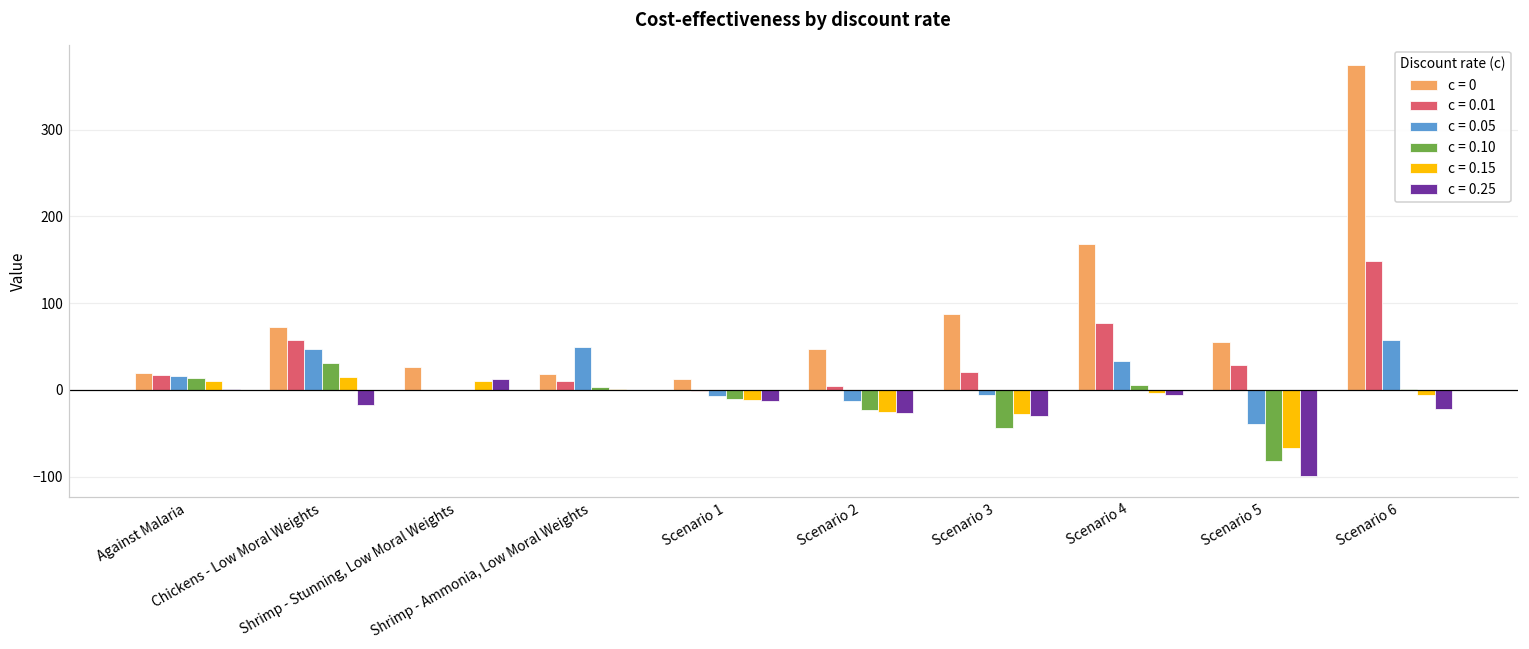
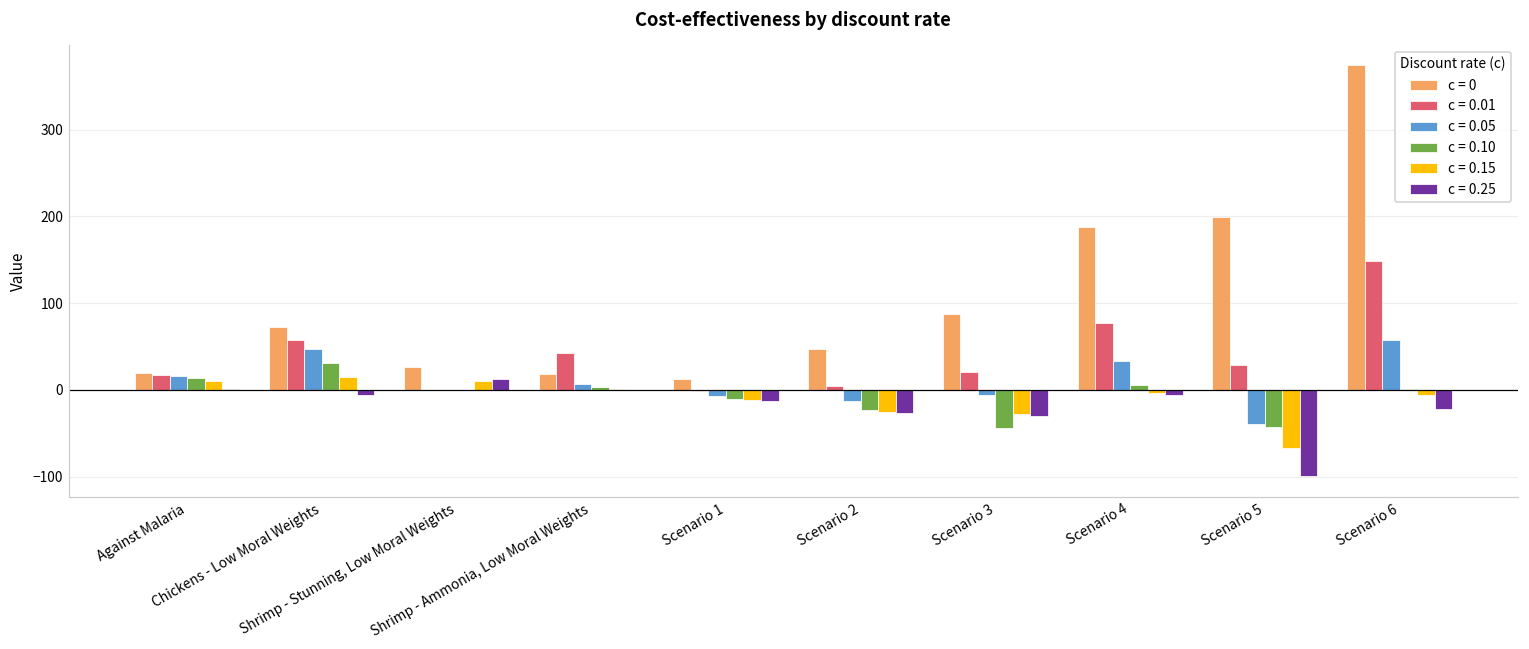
c = 0.25, Chickens - Low Moral Weights: -20 -> -10
c = 0.01, Shrimp - Ammonia, Low Moral Weights: 10 -> 40
c = 0.05, Shrimp - Ammonia, Low Moral Weights: 50 -> 10
c = 0, Scenario 4: 170 -> 190
c = 0, Scenario 5: 60 -> 200
c = 0.10, Scenario 5: -80 -> -40
